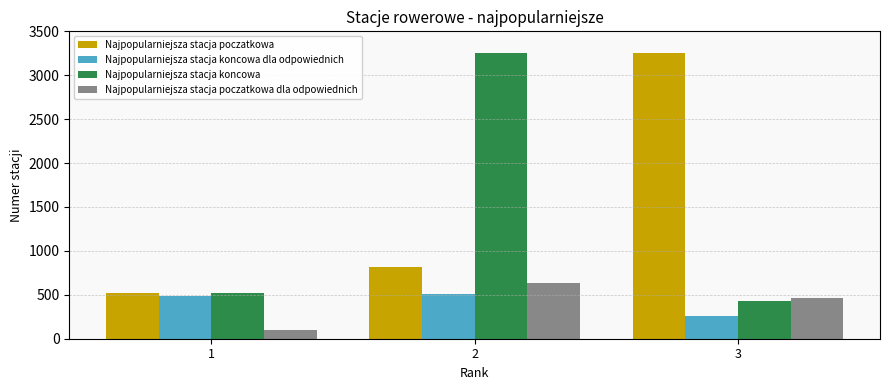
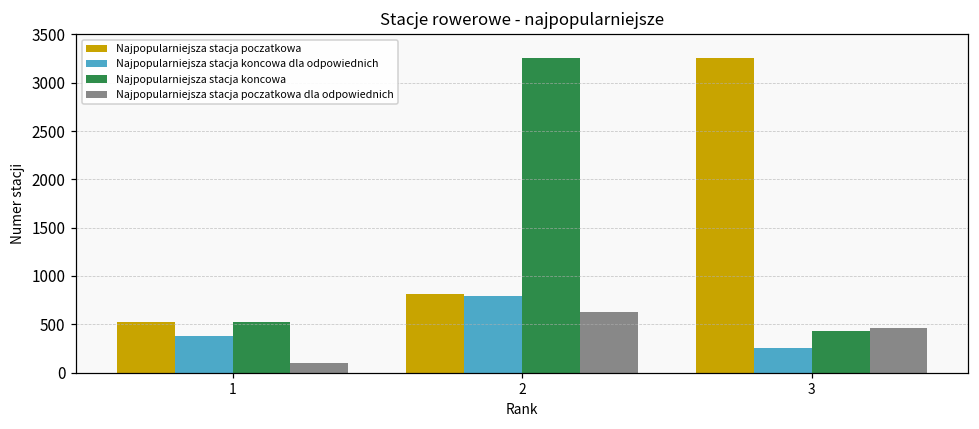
Najpopularniejsza stacja koncowa dla odpowiednich, 1: 500 -> 400
Najpopularniejsza stacja koncowa dla odpowiednich, 2: 500 -> 800
